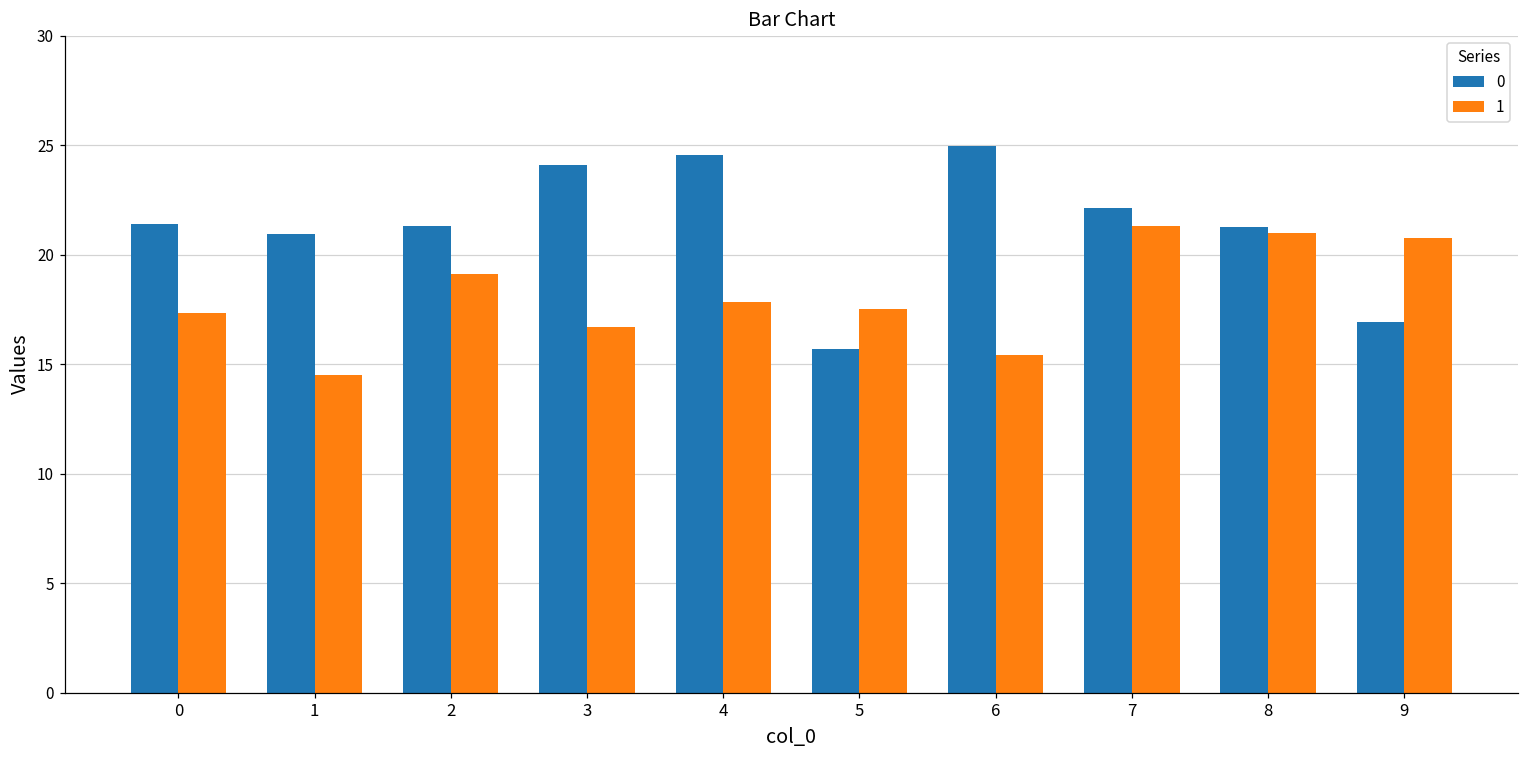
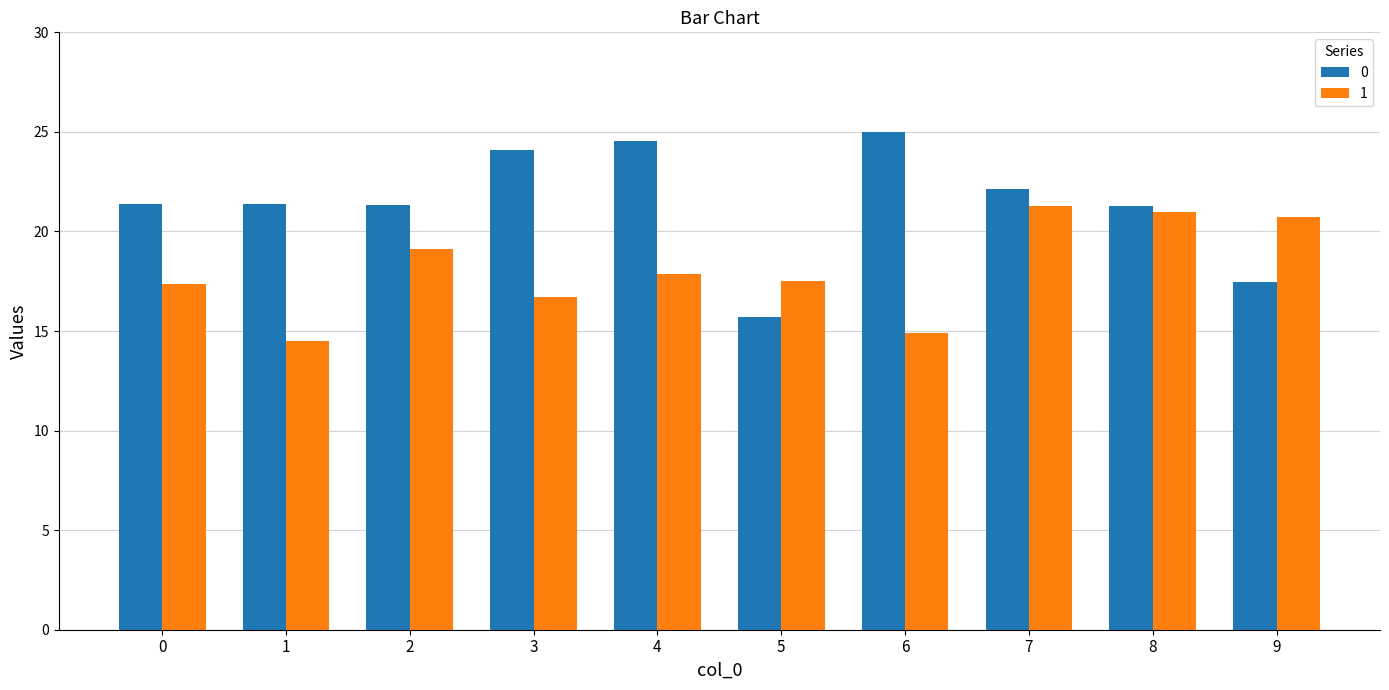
0, 1: 20.9 -> 21.4
1, 6: 15.4 -> 14.9
0, 9: 16.9 -> 17.5
